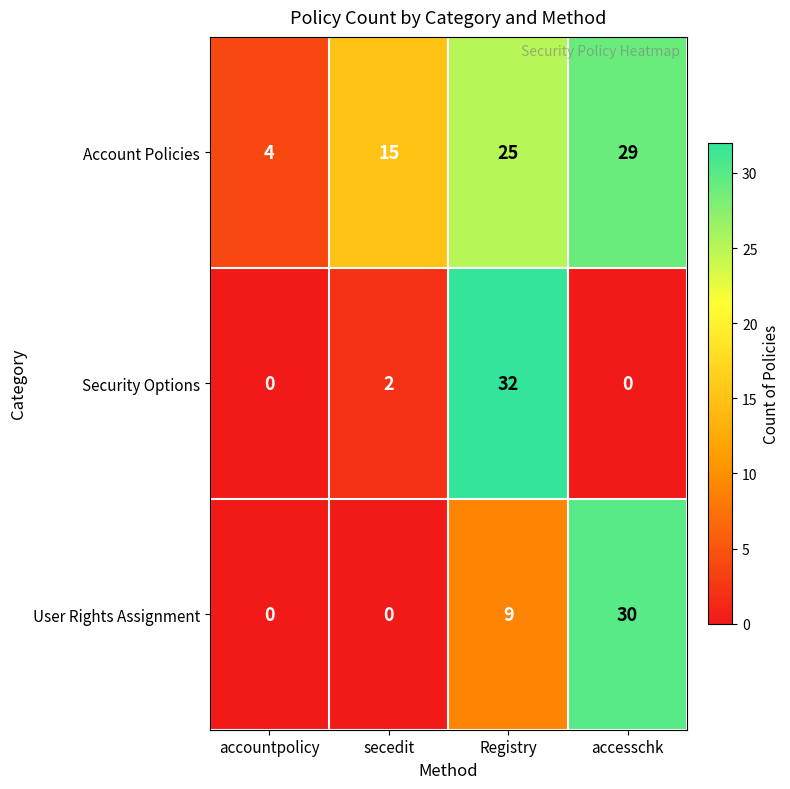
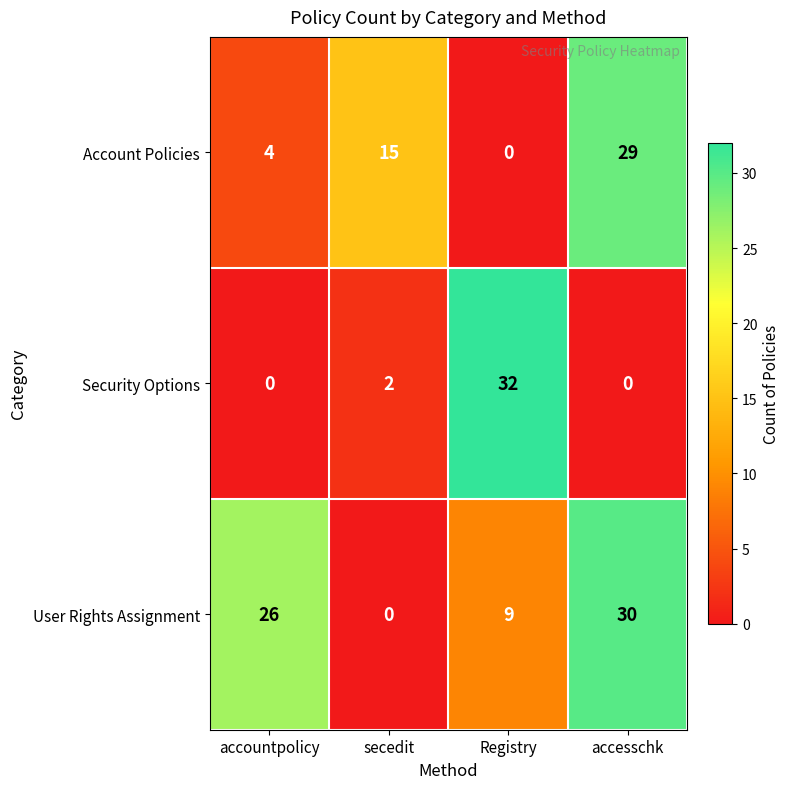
Account Policies, Registry: 25 -> 0
User Rights Assignment, accountpolicy: 0 -> 26
